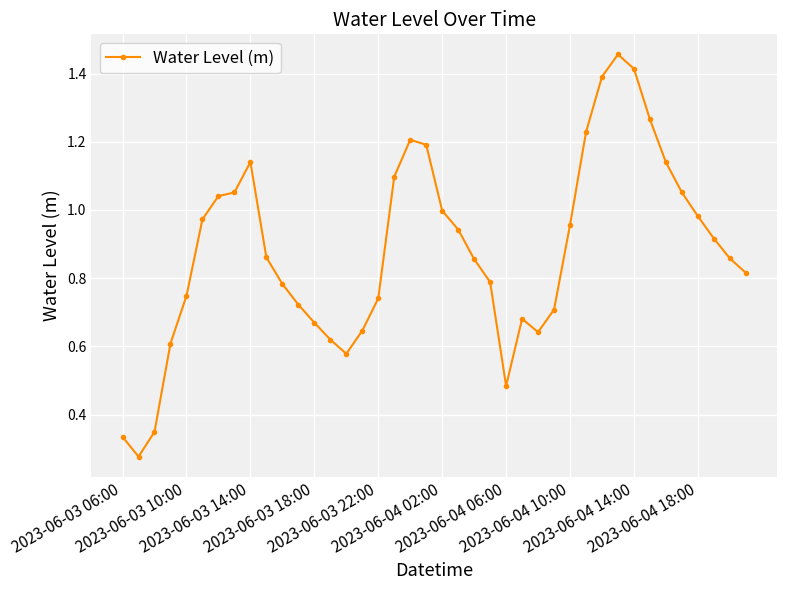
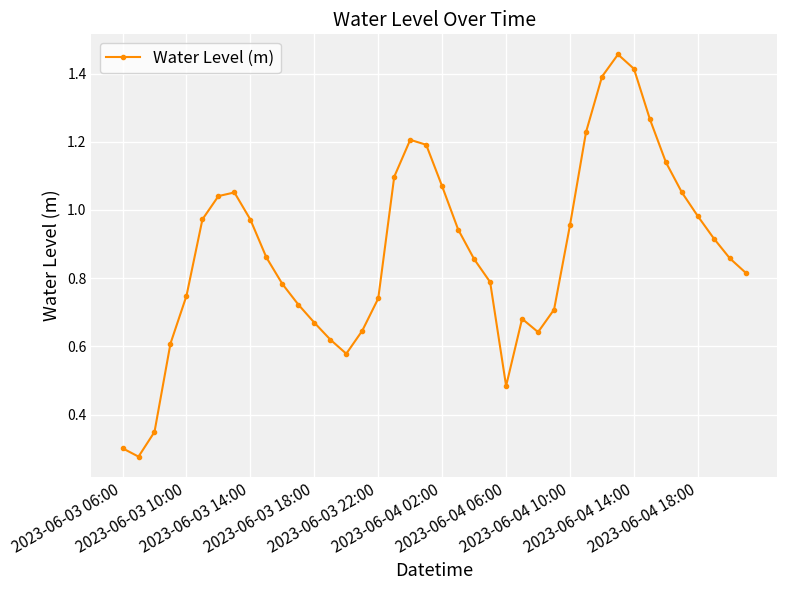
2023-06-03 06:00: 0.34 -> 0.30
2023-06-03 14:00: 1.14 -> 0.97
2023-06-04 02:00: 1.00 -> 1.07
